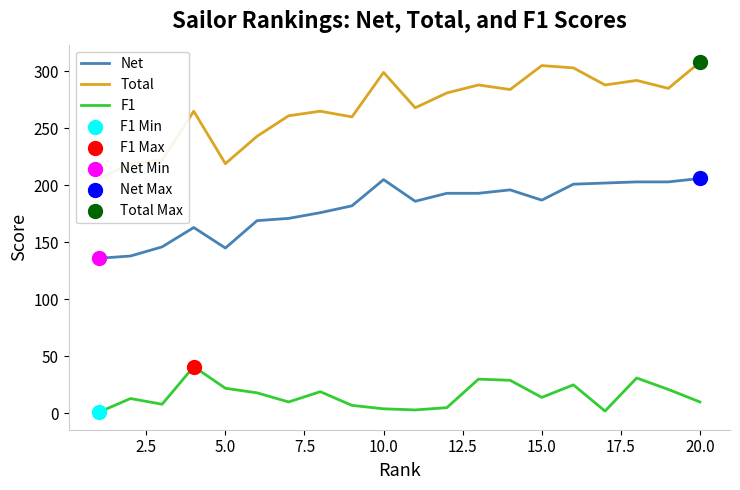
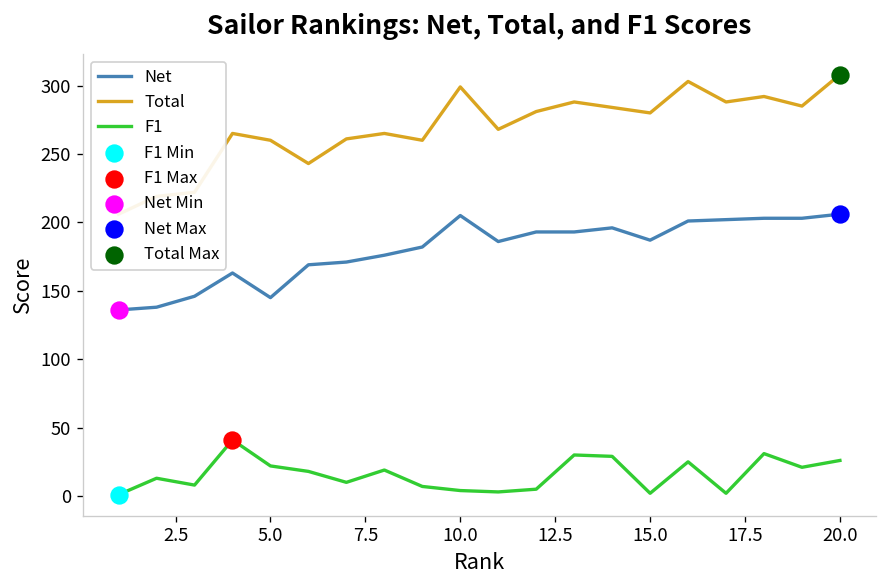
Total, 5.0: 219 -> 260
Total, 15.0: 305 -> 280
F1, 15.0: 14 -> 2
F1, 20.0: 10 -> 26
